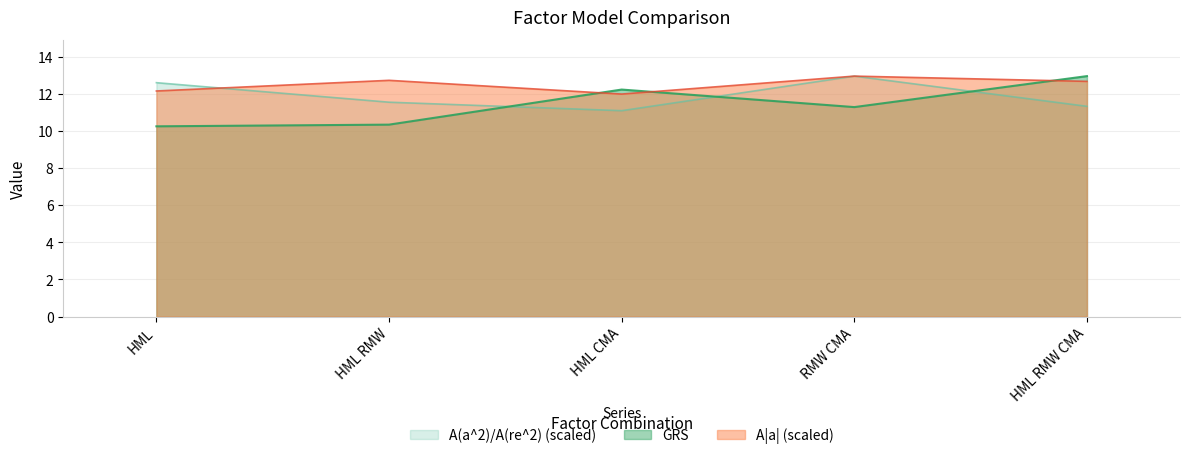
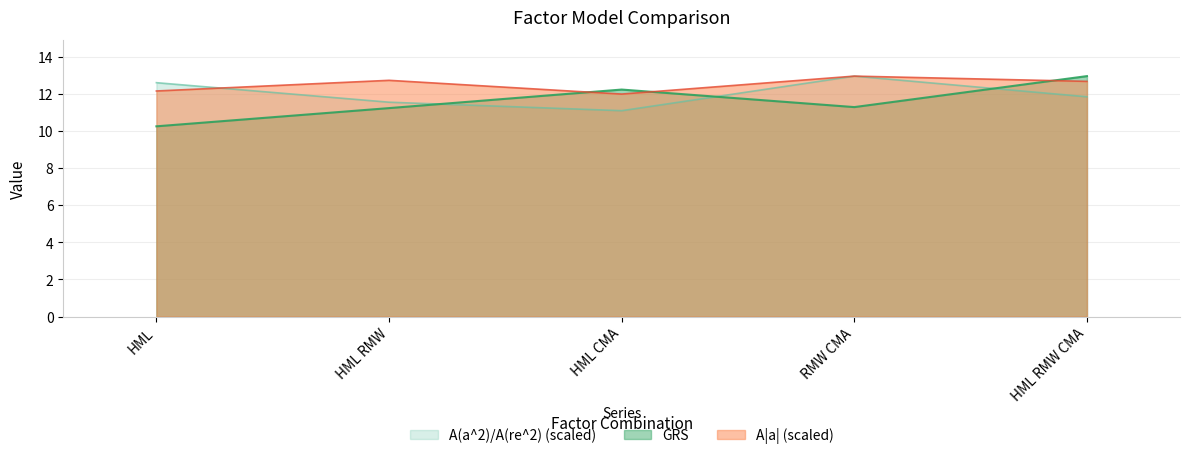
GRS, HML RMW: 10.4 -> 11.2
A(a^2)/A(re^2) (scaled), HML RMW CMA: 11.3 -> 11.9
